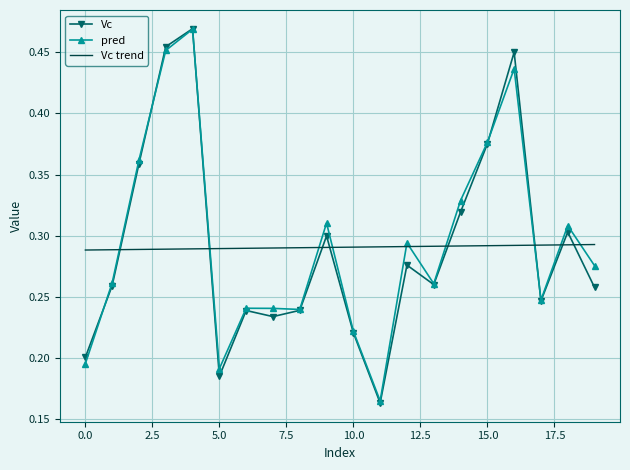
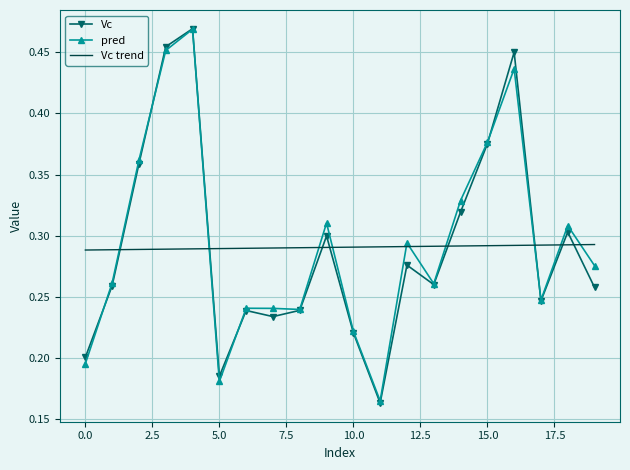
pred, 5.0: 0.191 -> 0.181
